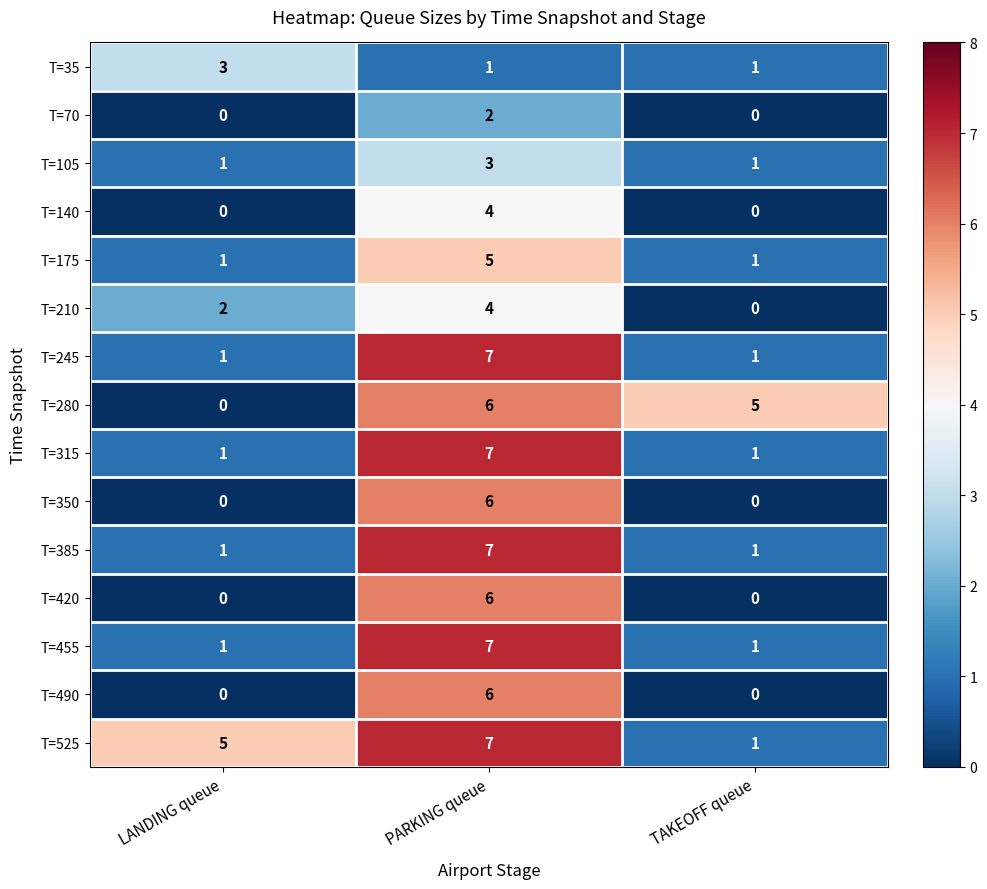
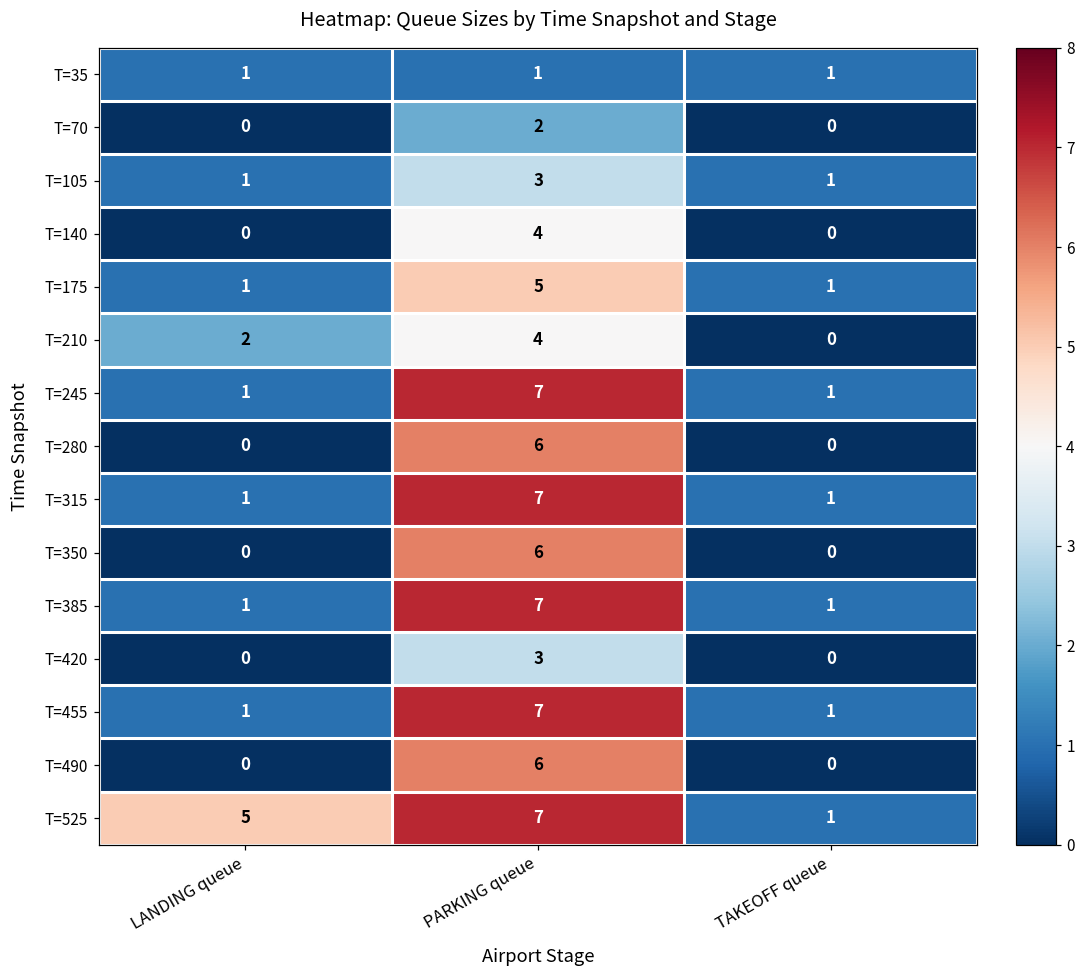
T=35, LANDING queue: 3 -> 1
T=280, TAKEOFF queue: 5 -> 0
T=420, PARKING queue: 6 -> 3
